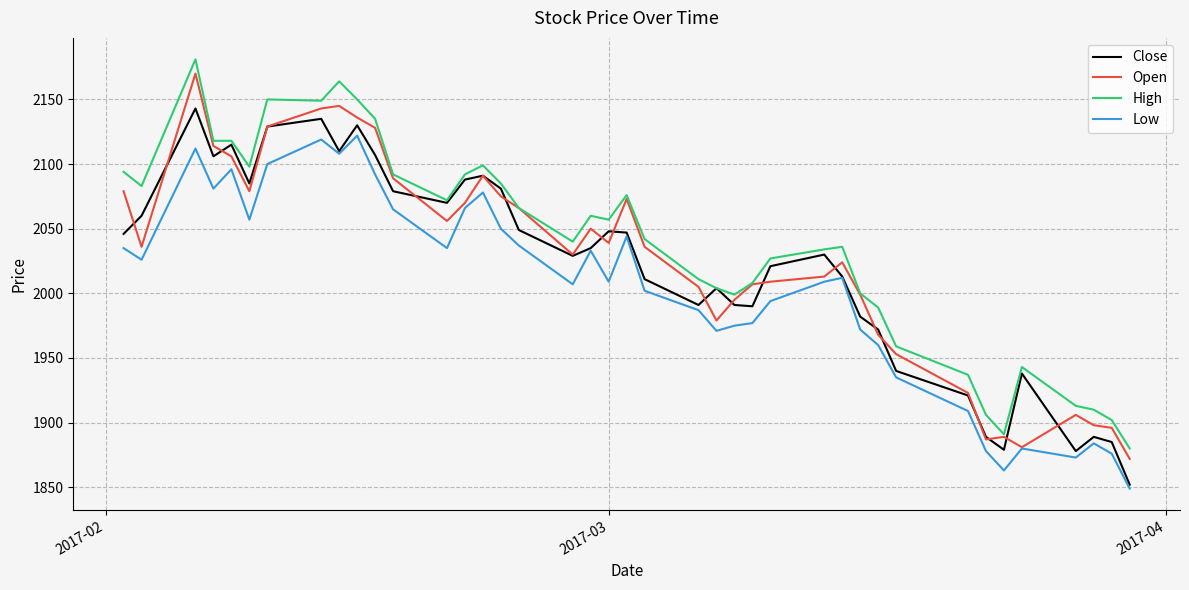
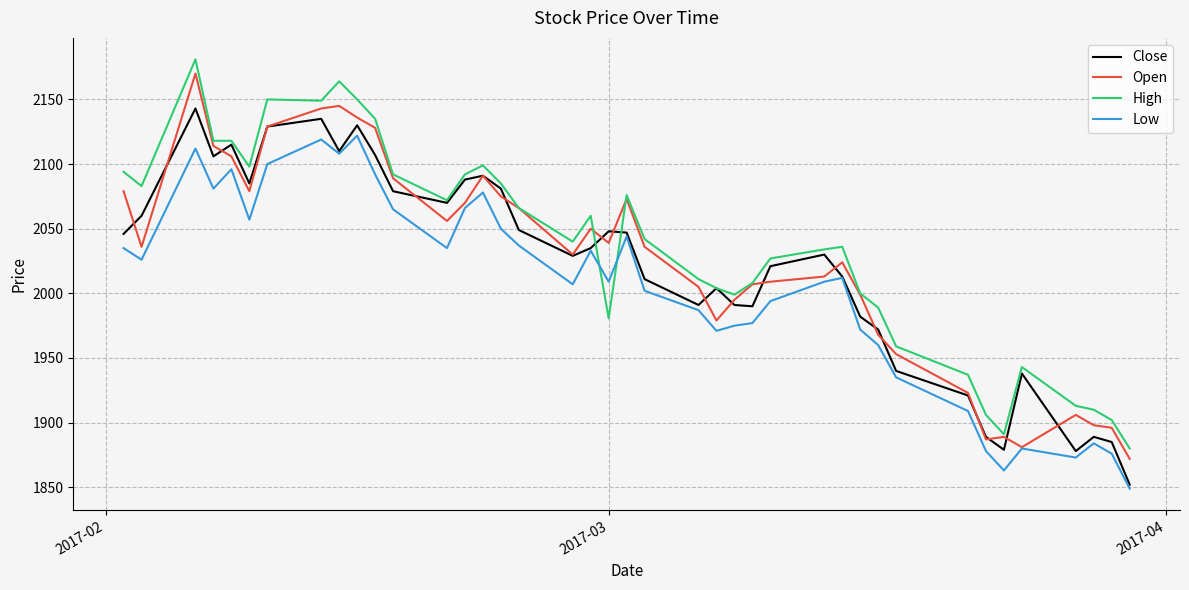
High, 2017-03: 2057 -> 1981
